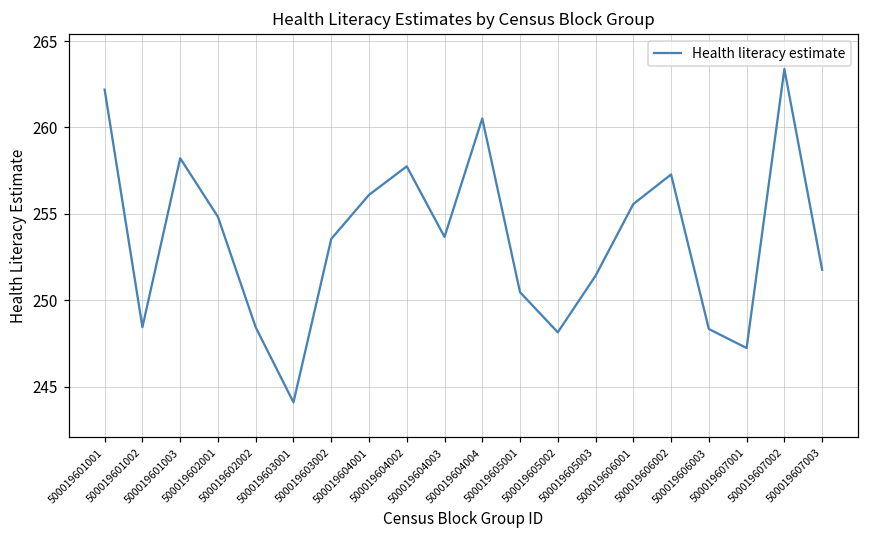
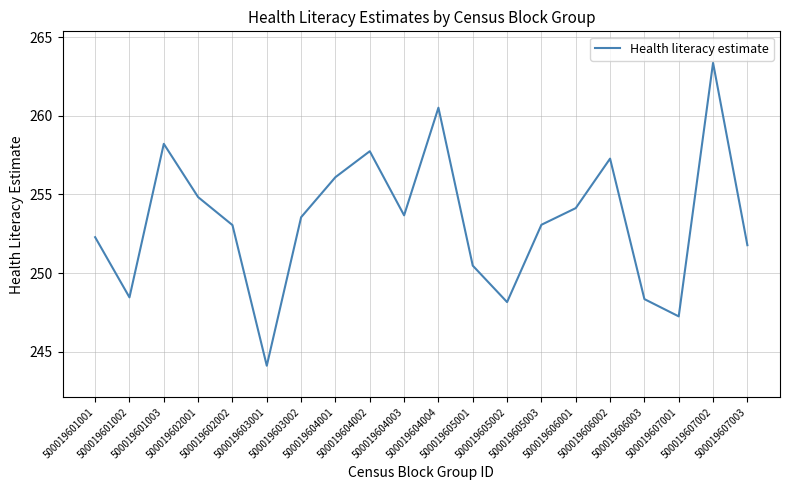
500019601001: 262.2 -> 252.3
500019602002: 248.4 -> 253.1
500019605003: 251.4 -> 253.1
500019606001: 255.6 -> 254.1
